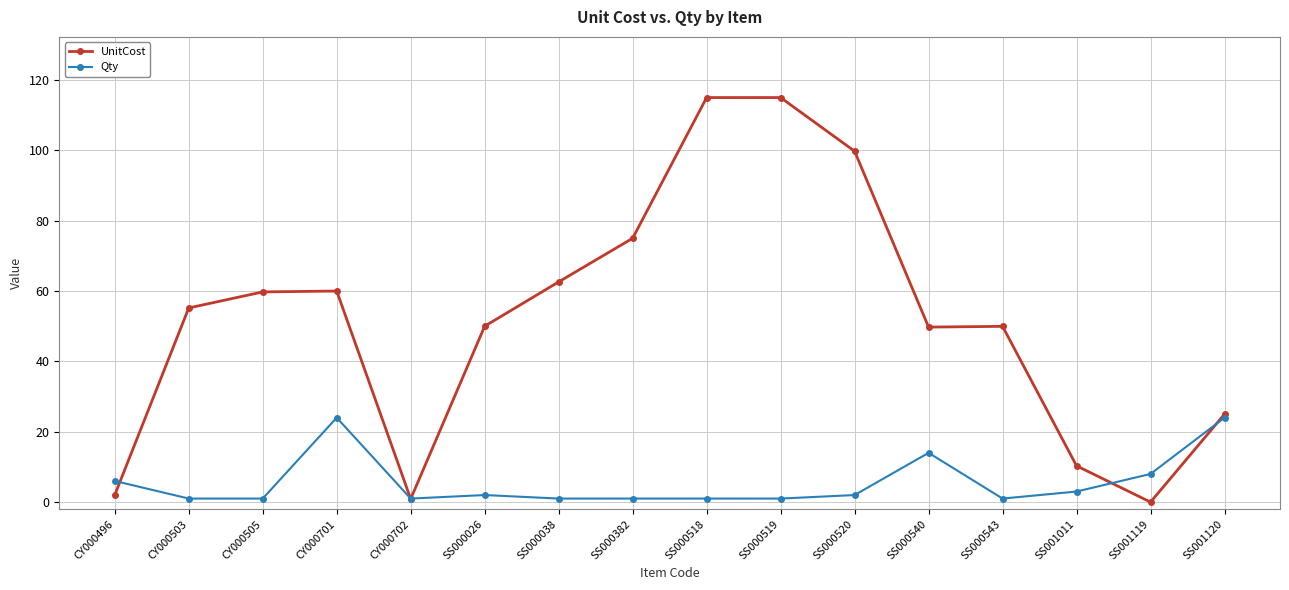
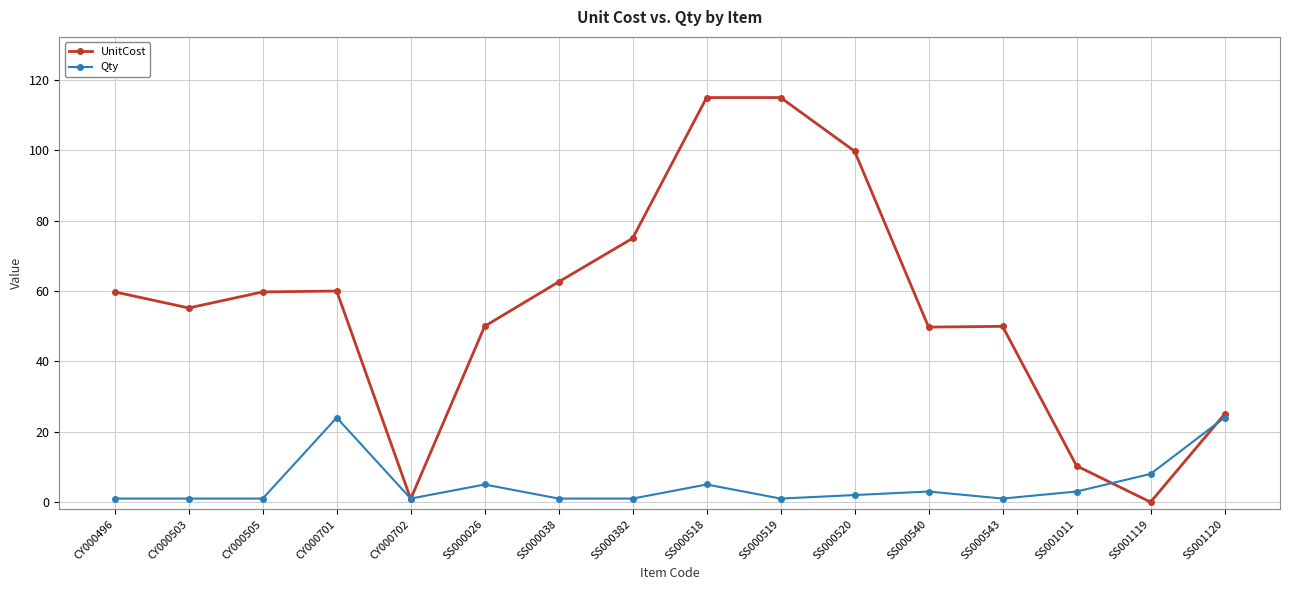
UnitCost, CY000496: 2 -> 60
Qty, CY000496: 6 -> 1
Qty, SS000026: 2 -> 5
Qty, SS000518: 1 -> 5
Qty, SS000540: 14 -> 3
